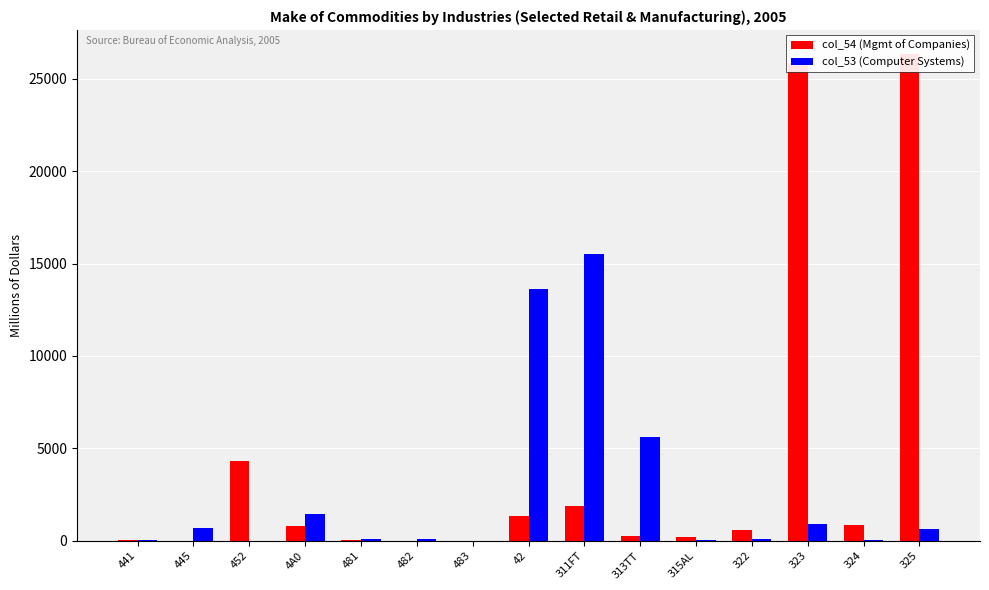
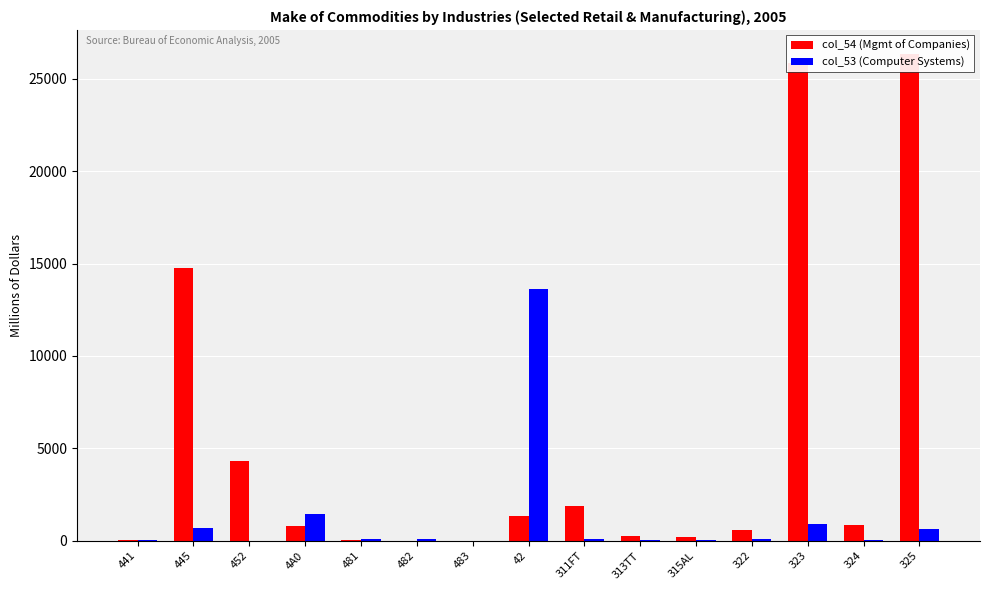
col_54 (Mgmt of Companies), 445: 0 -> 14800
col_53 (Computer Systems), 311FT: 15500 -> 100
col_53 (Computer Systems), 313TT: 5600 -> 0
